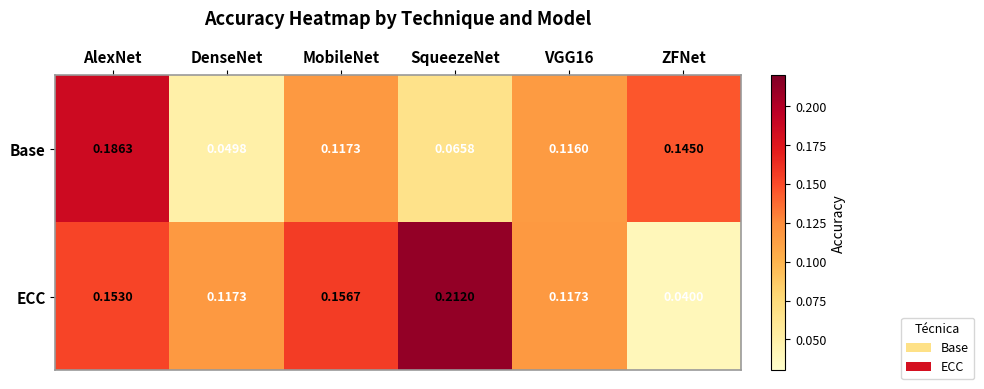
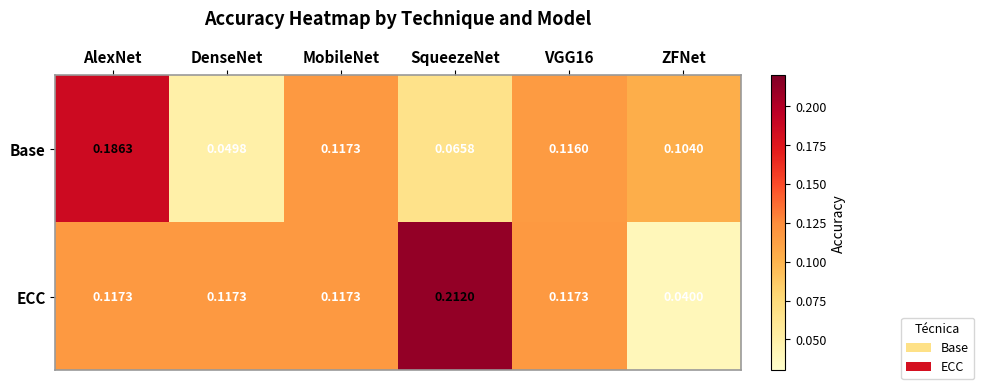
Base, ZFNet: 0.1450 -> 0.1040
ECC, AlexNet: 0.1530 -> 0.1173
ECC, MobileNet: 0.1567 -> 0.1173
